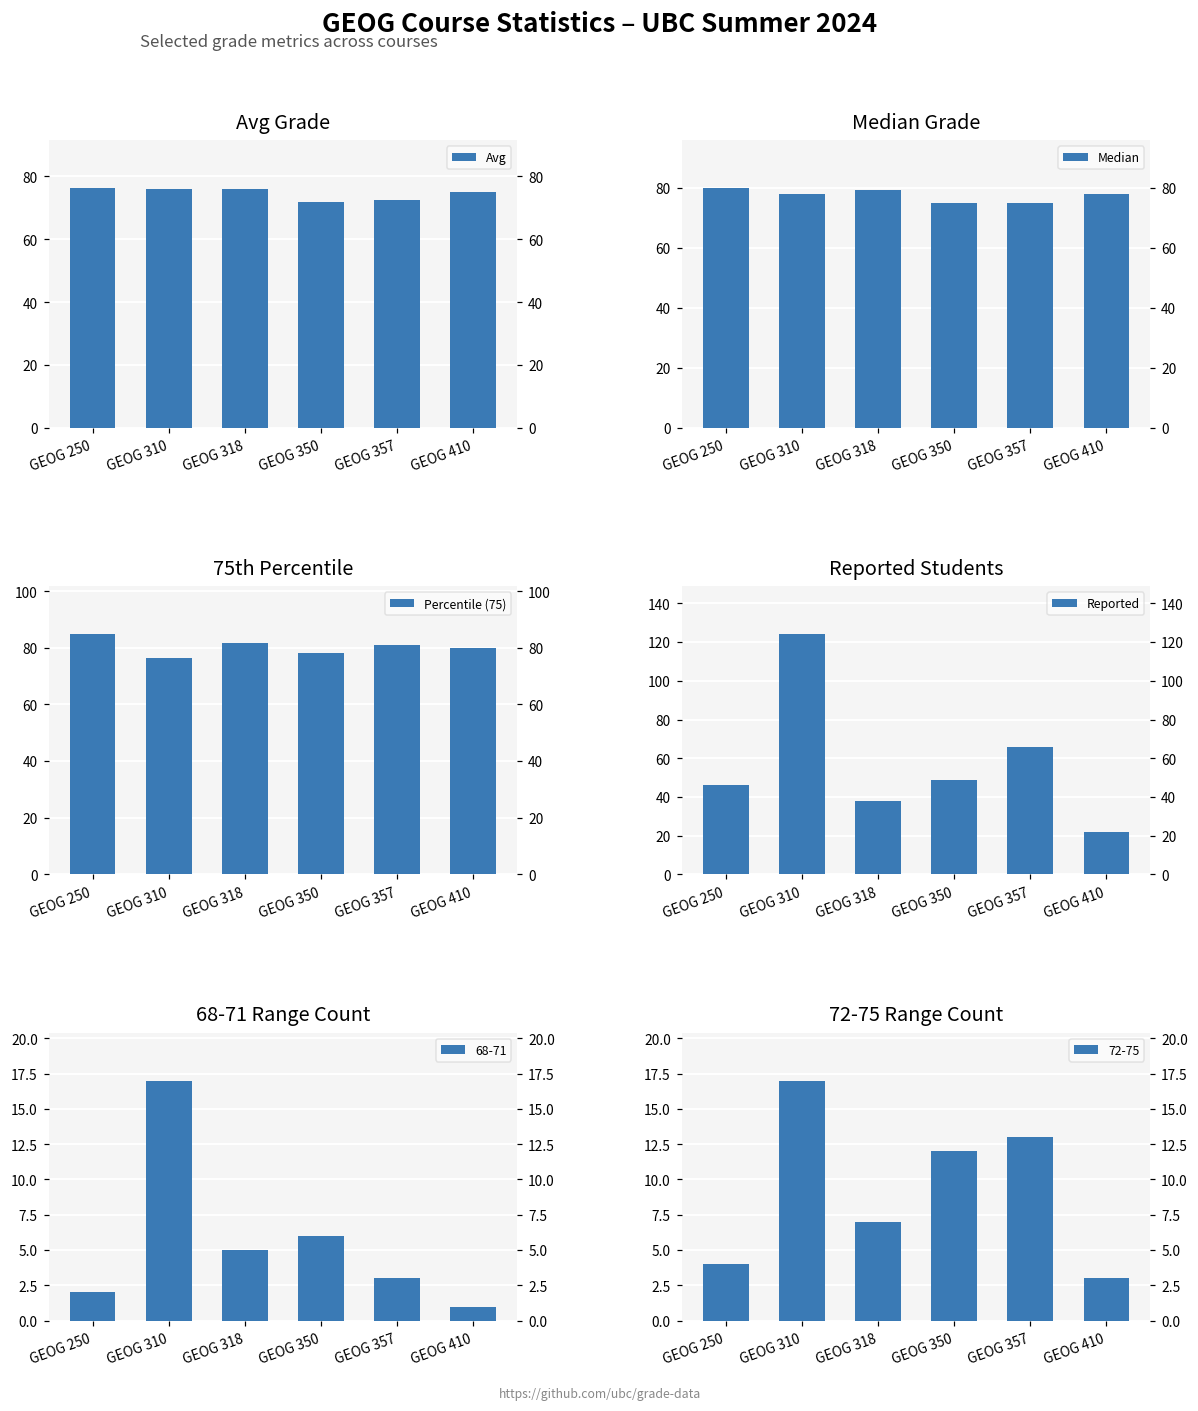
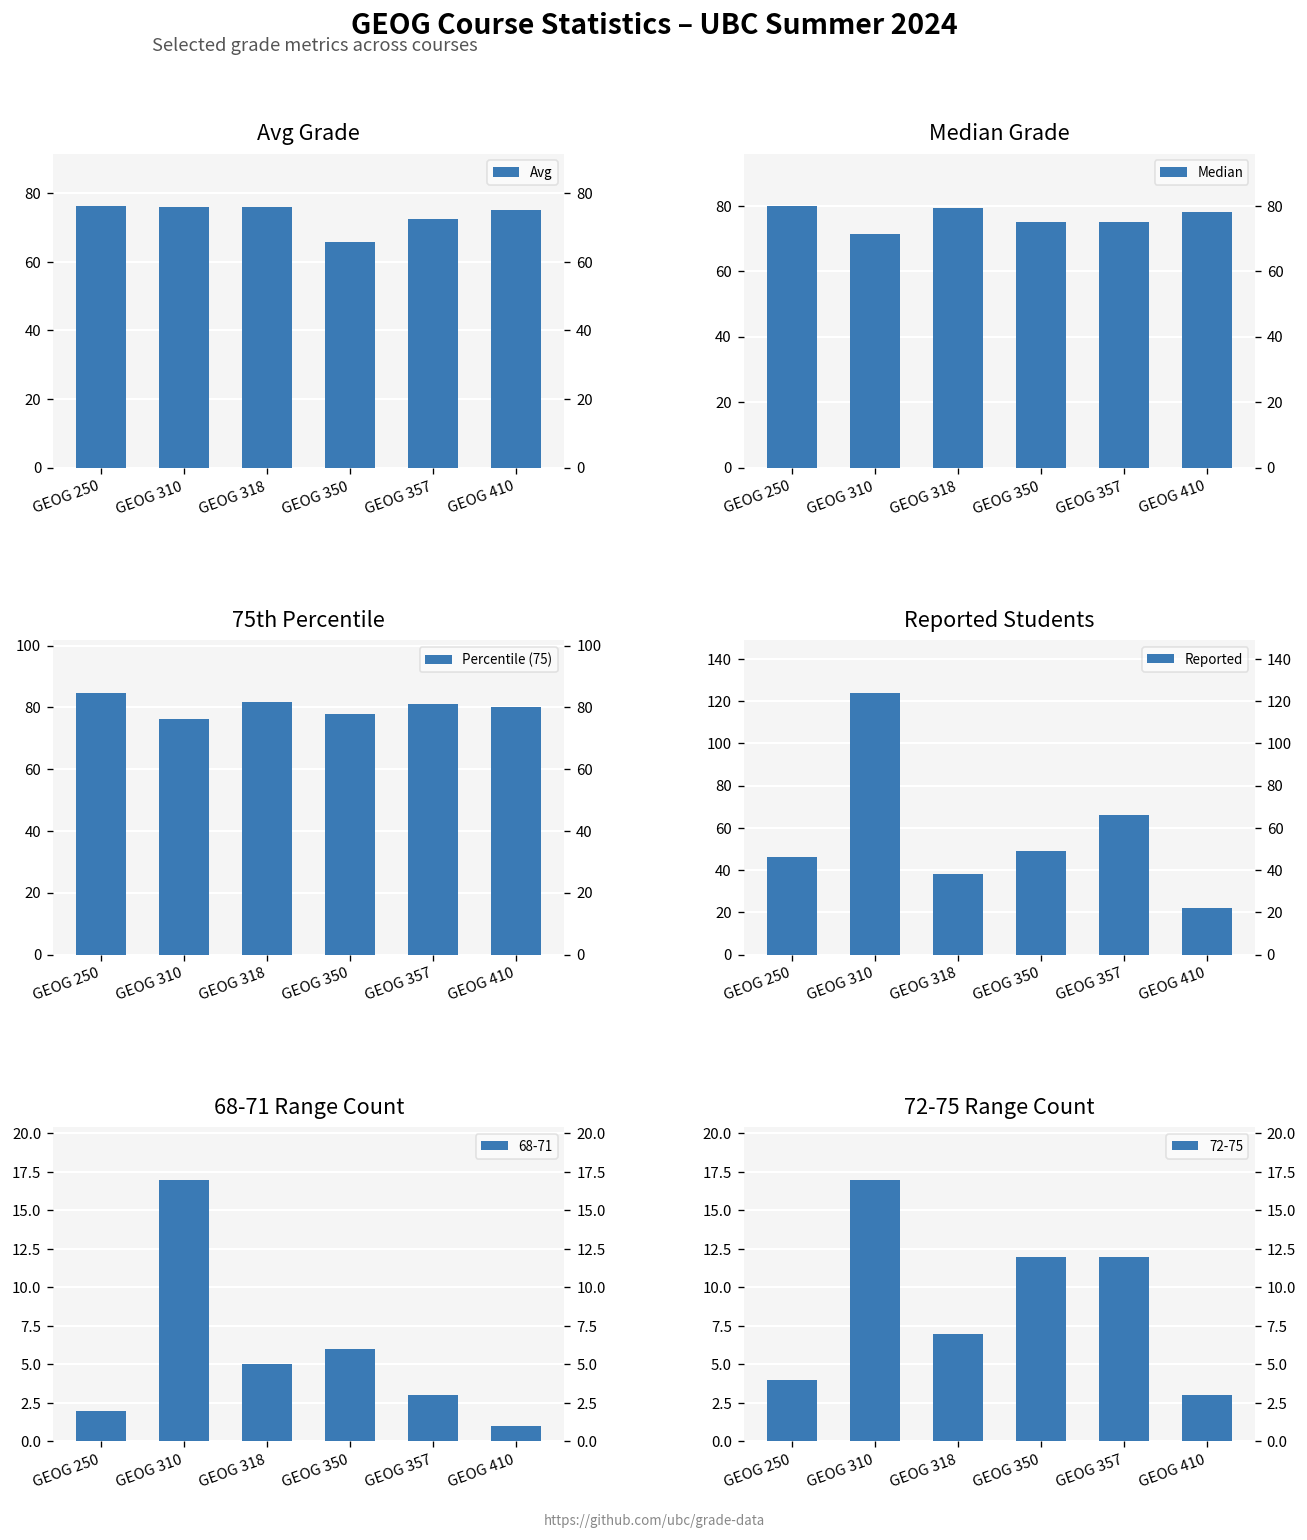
Avg Grade, GEOG 350: 72 -> 66
Median Grade, GEOG 310: 78 -> 71
72-75 Range Count, GEOG 357: 13 -> 12
